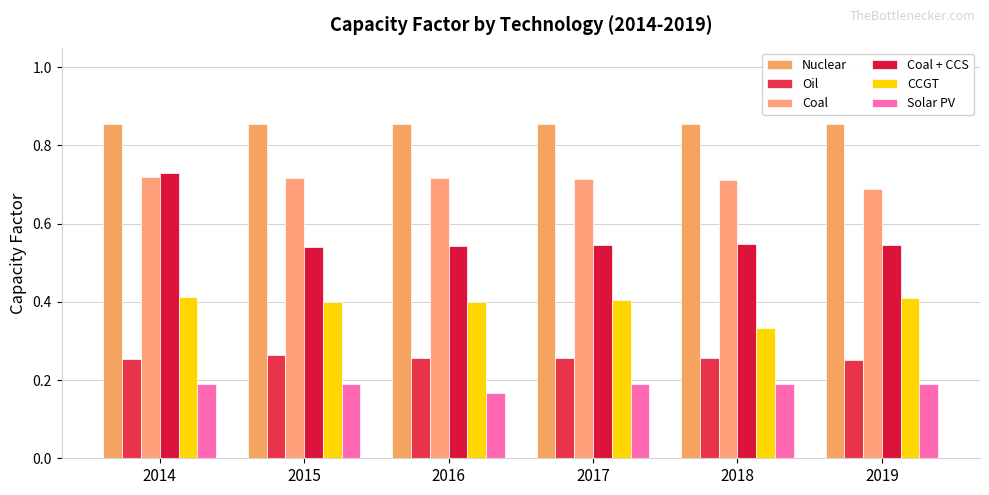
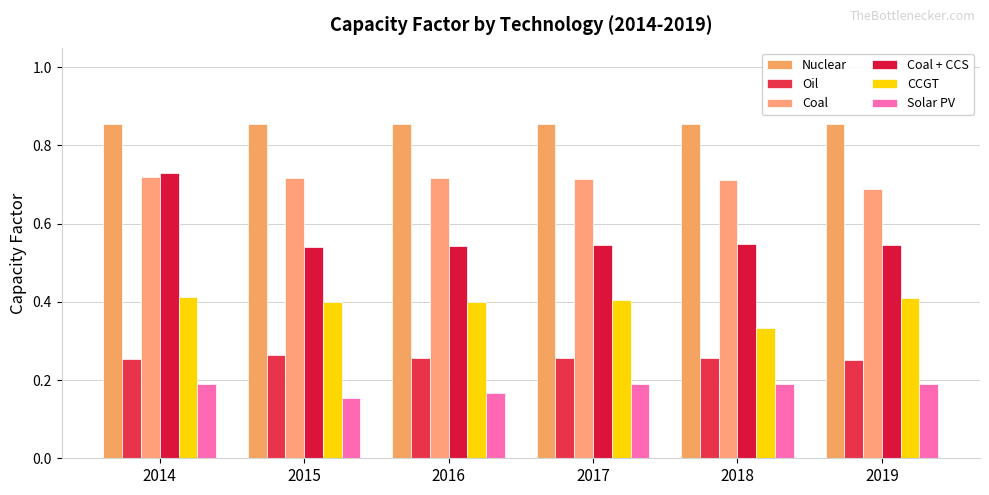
Solar PV, 2015: 0.19 -> 0.15
